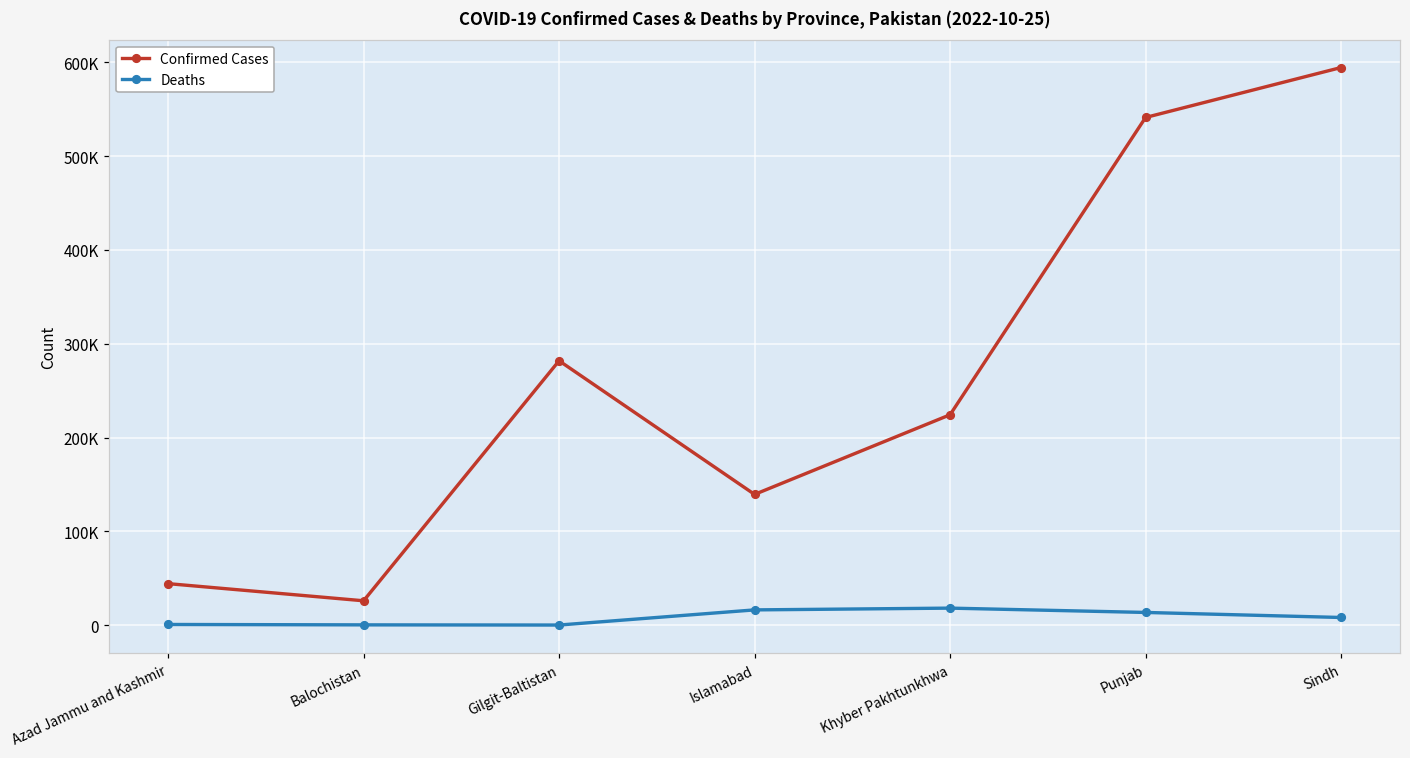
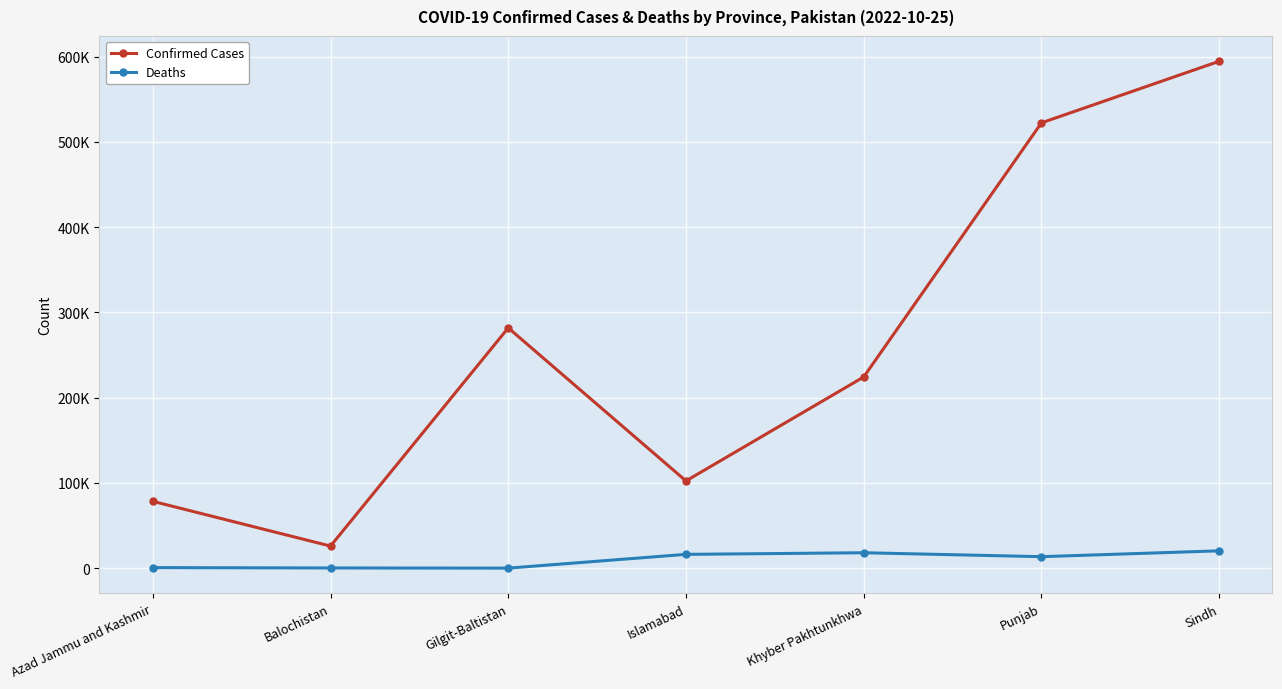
Confirmed Cases, Azad Jammu and Kashmir: 40000 -> 80000
Confirmed Cases, Islamabad: 140000 -> 100000
Confirmed Cases, Punjab: 540000 -> 520000
Deaths, Sindh: 10000 -> 20000
